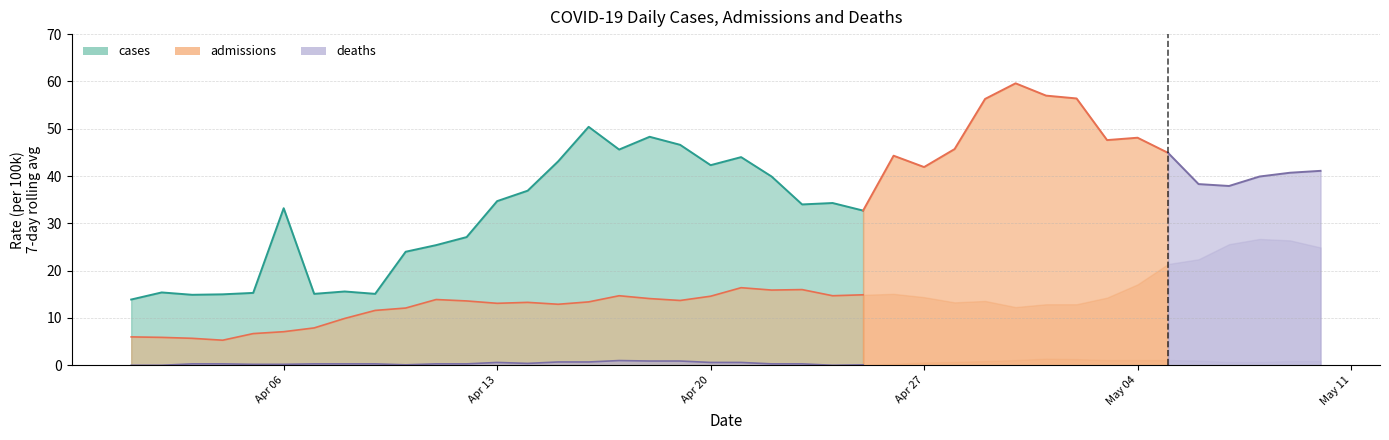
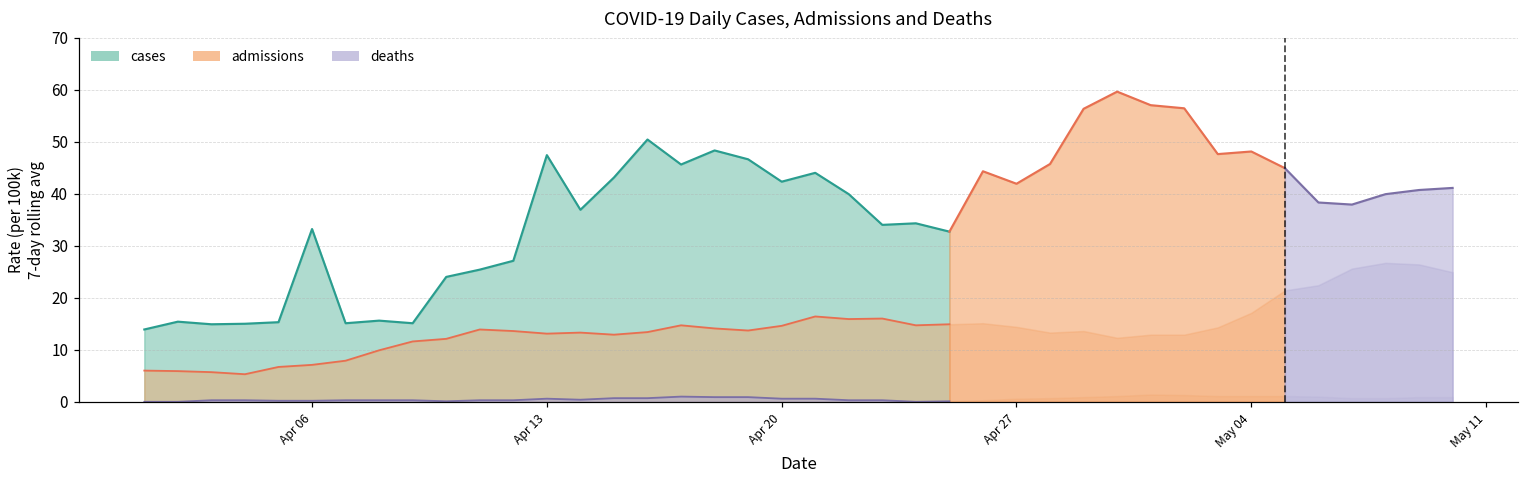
cases, Apr 13: 35 -> 47
